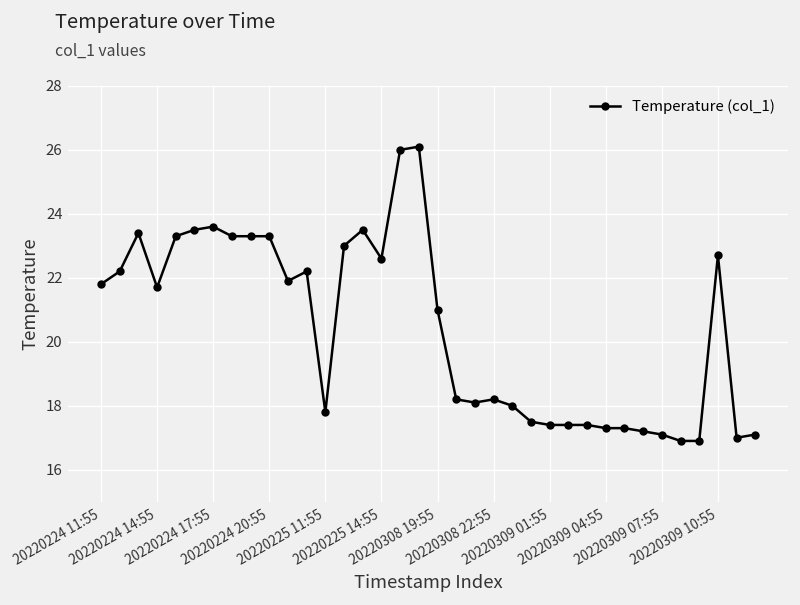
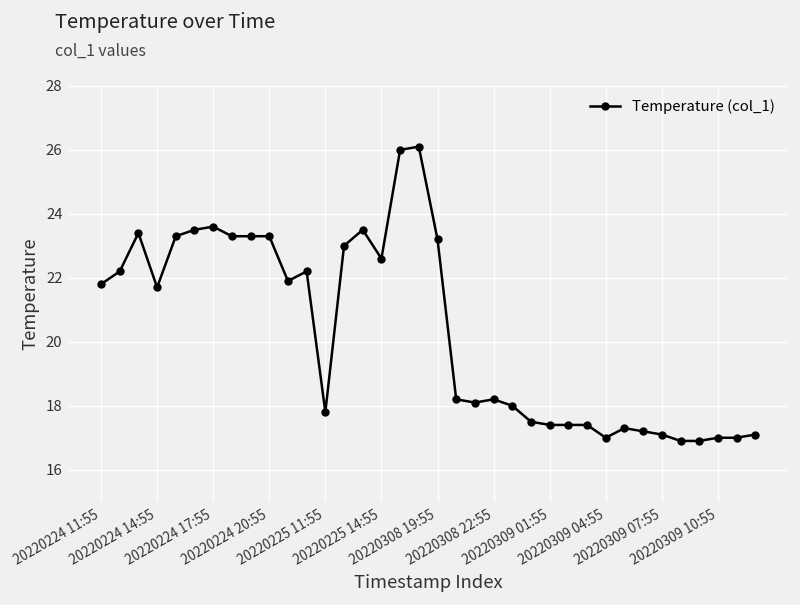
20220308 19:55: 21.0 -> 23.2
20220309 04:55: 17.3 -> 17.0
20220309 10:55: 22.7 -> 17.0
